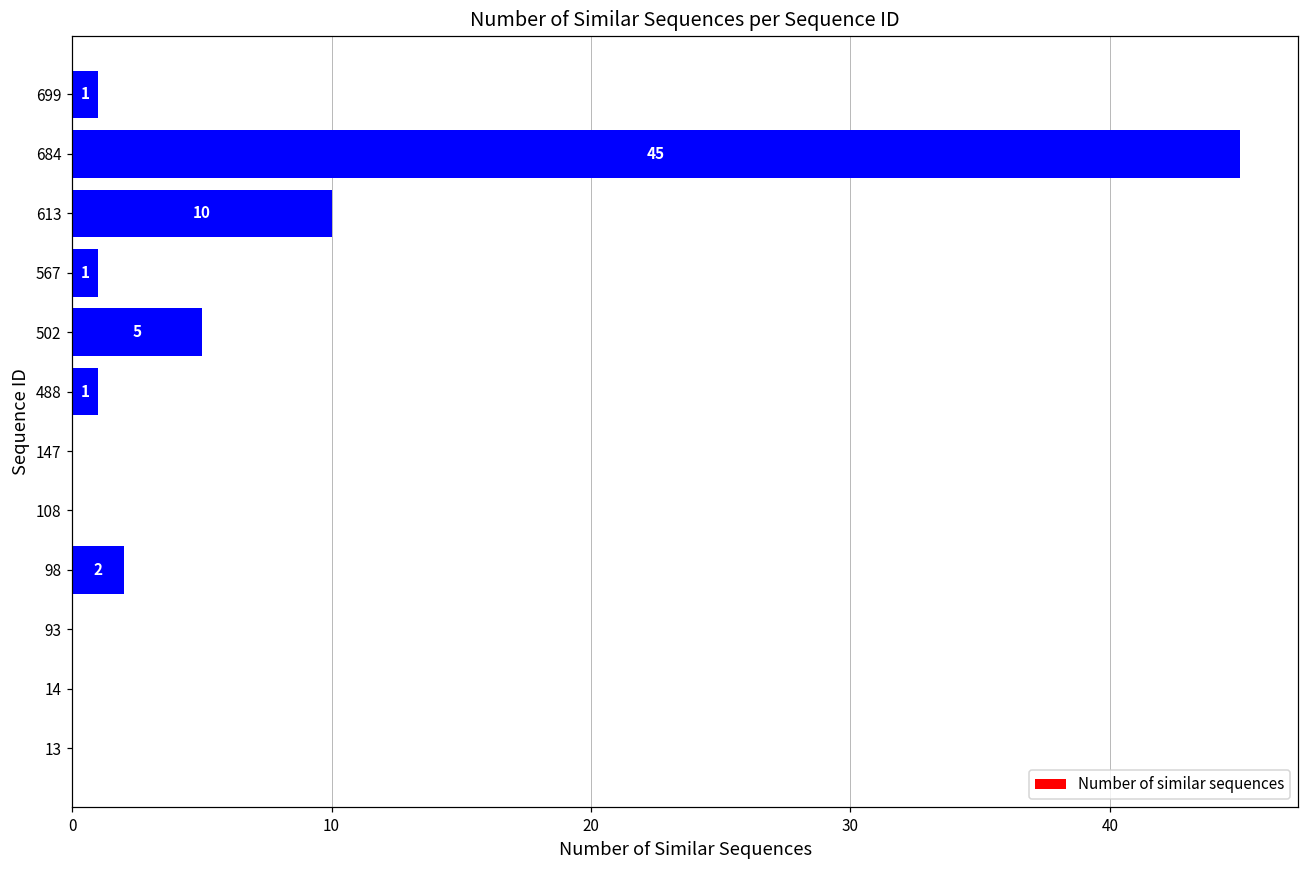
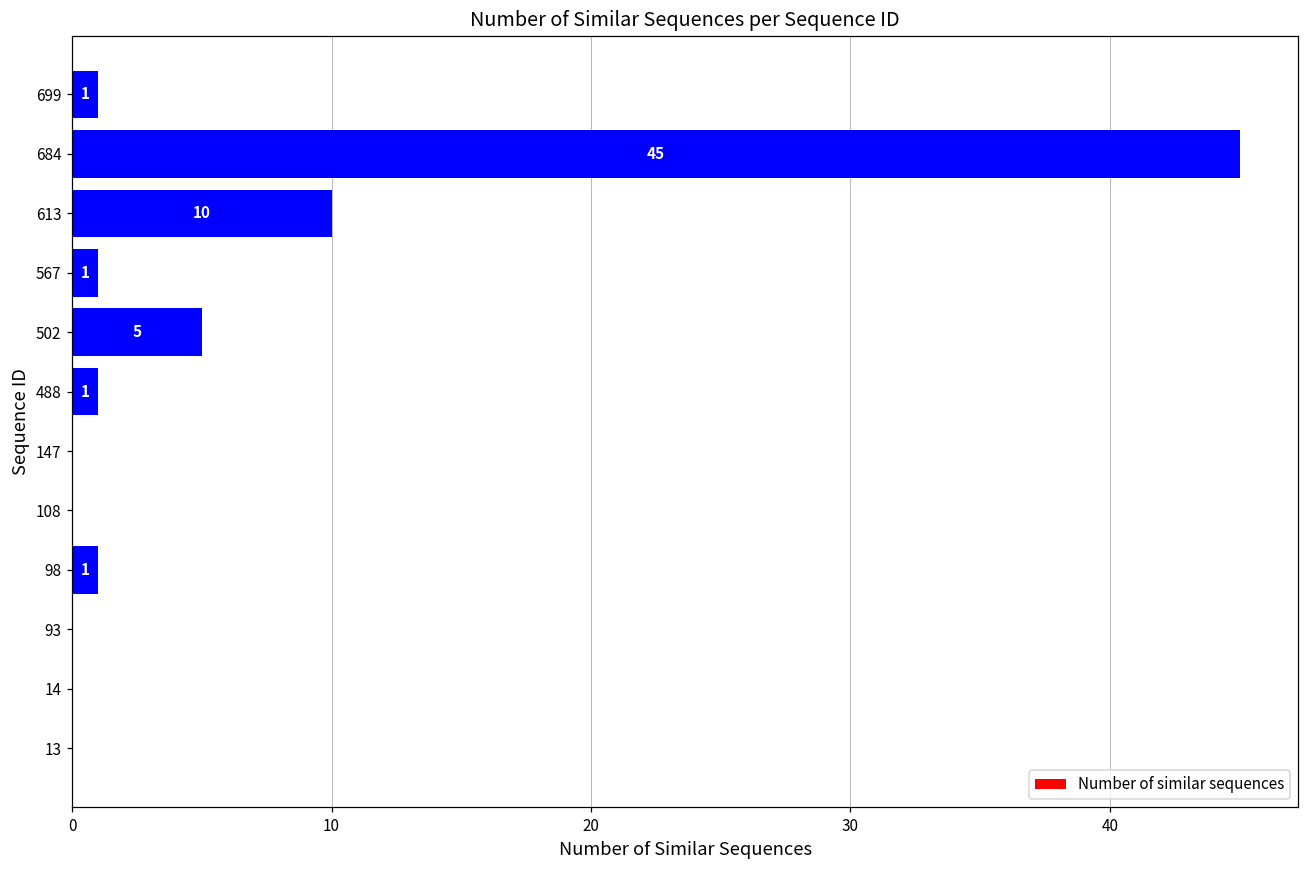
98: 2 -> 1
